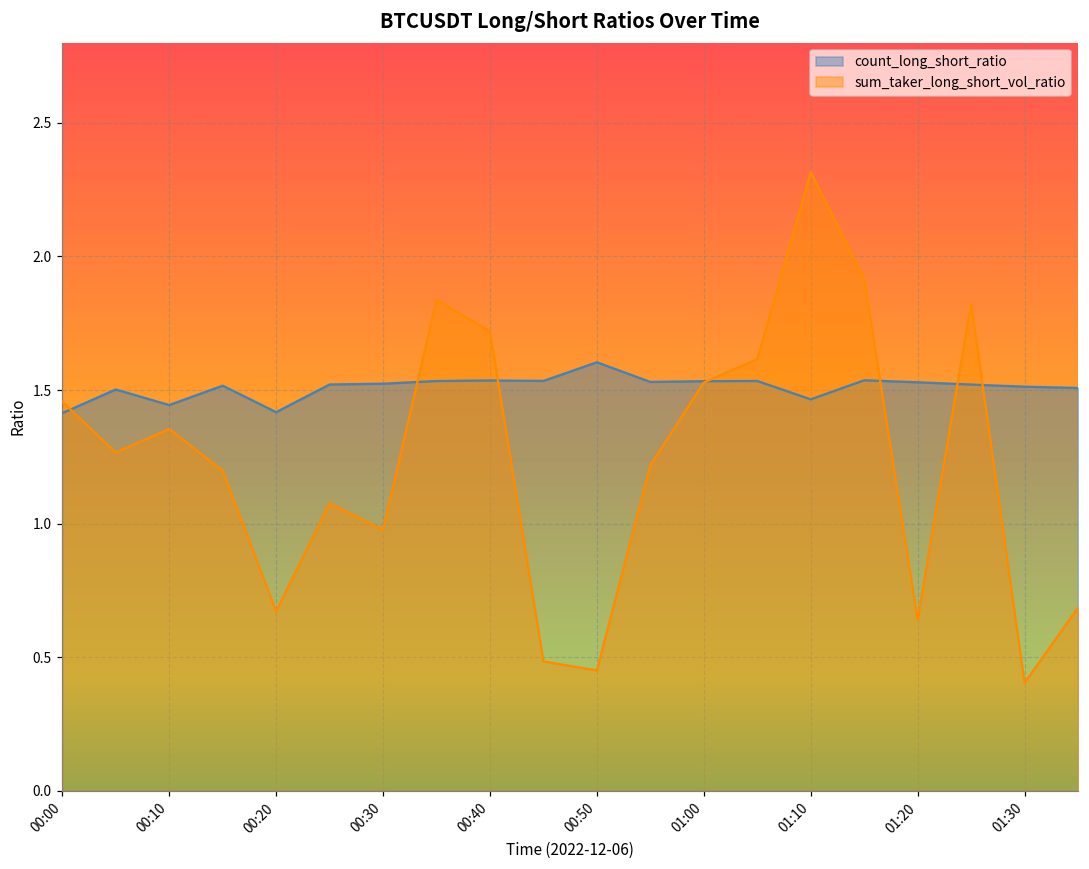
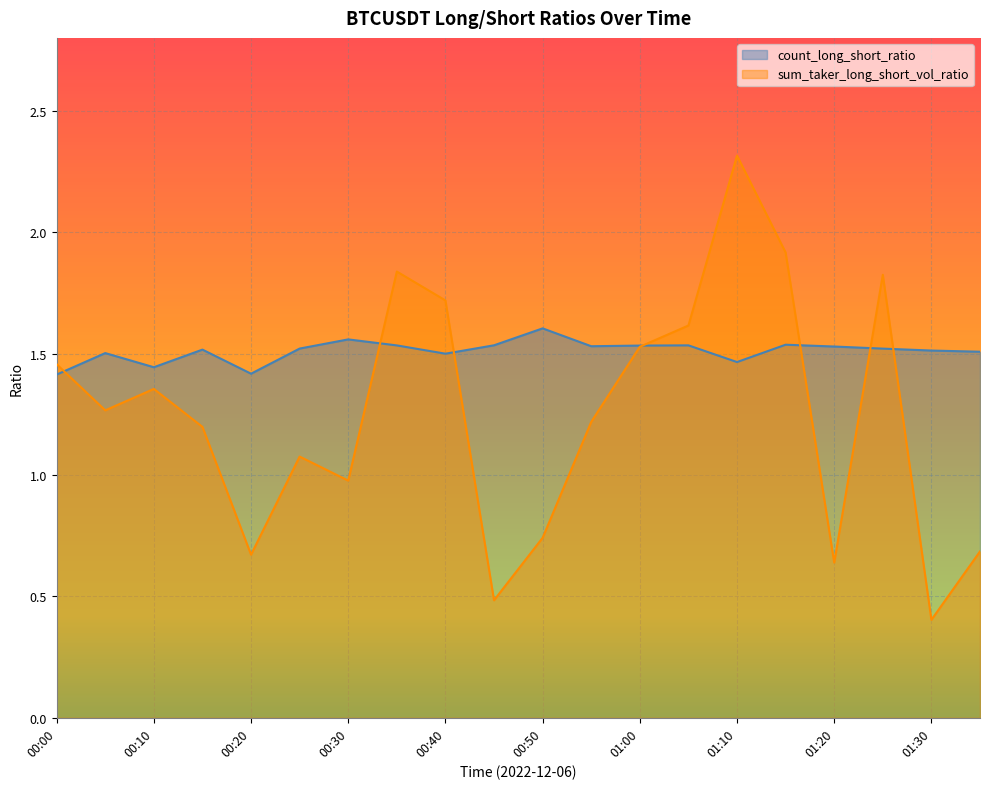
count_long_short_ratio, 00:30: 1.52 -> 1.56
count_long_short_ratio, 00:40: 1.54 -> 1.50
sum_taker_long_short_vol_ratio, 00:50: 0.45 -> 0.74
